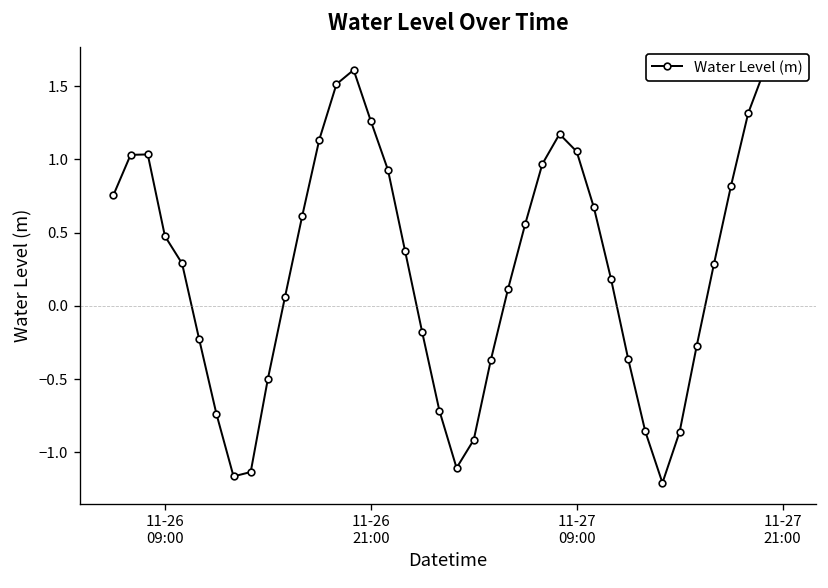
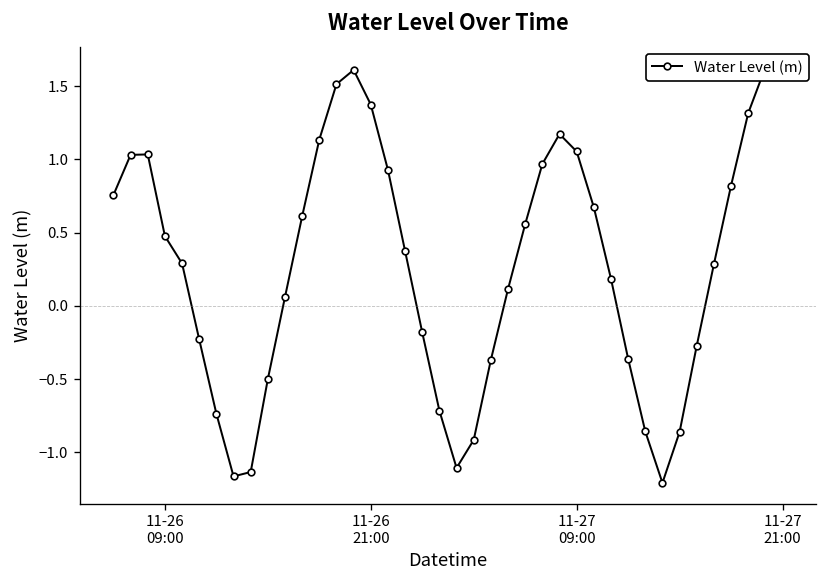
11-26 21:00: 1.26 -> 1.37
